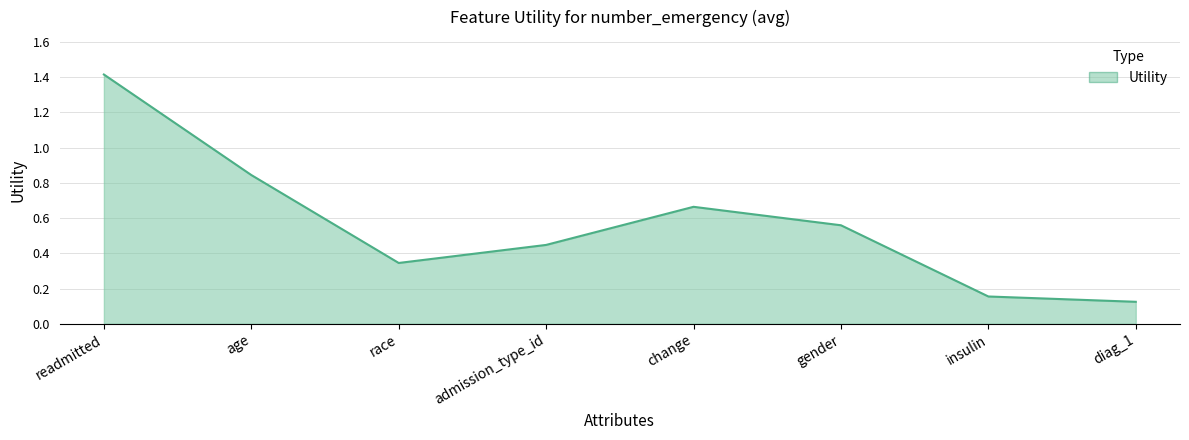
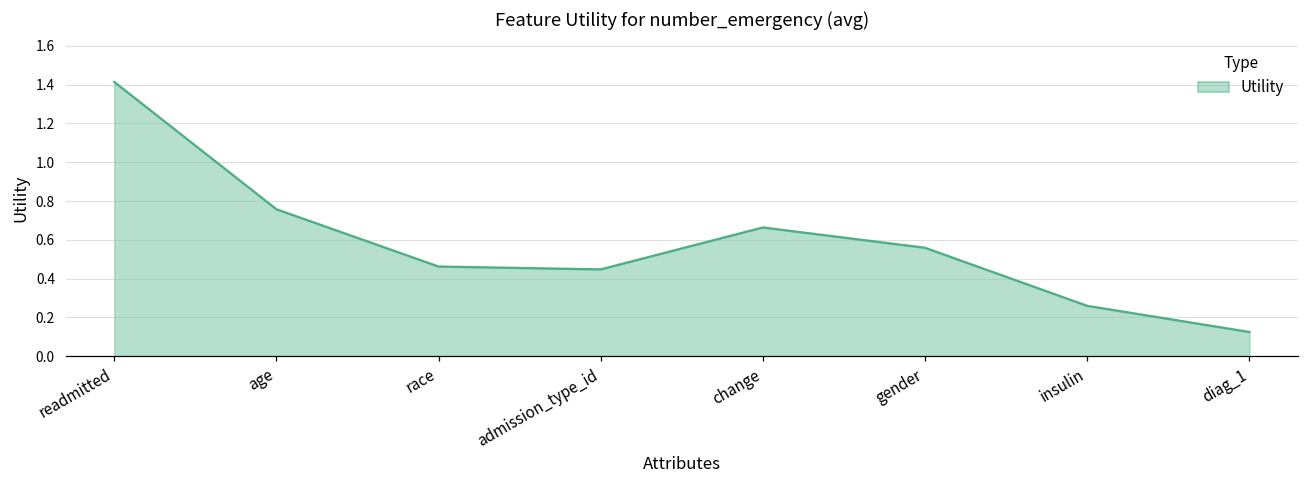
age: 0.84 -> 0.76
race: 0.35 -> 0.46
insulin: 0.15 -> 0.26
